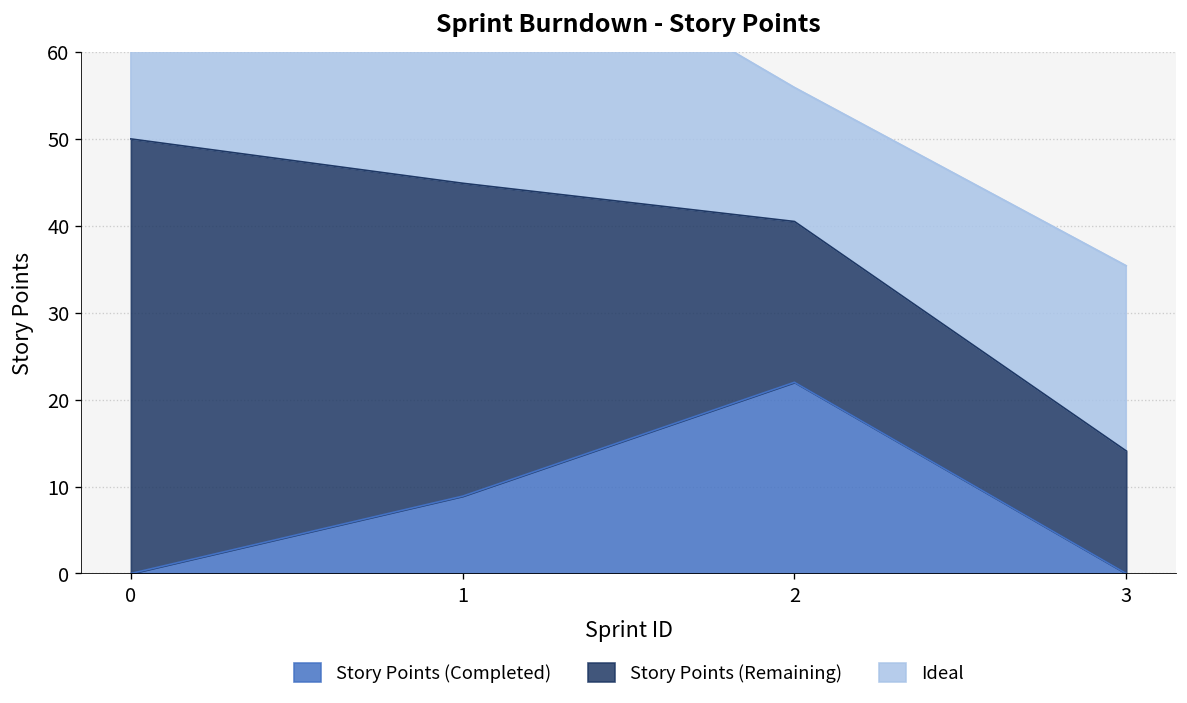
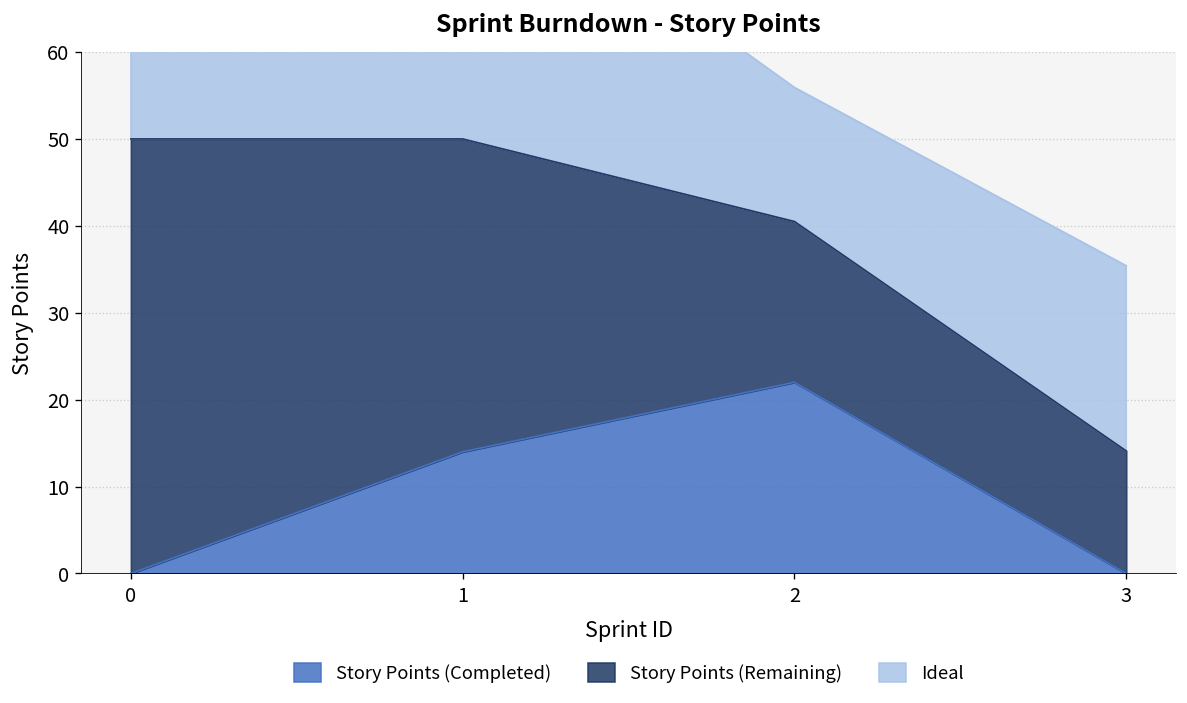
Story Points (Completed), 1: 9 -> 14
